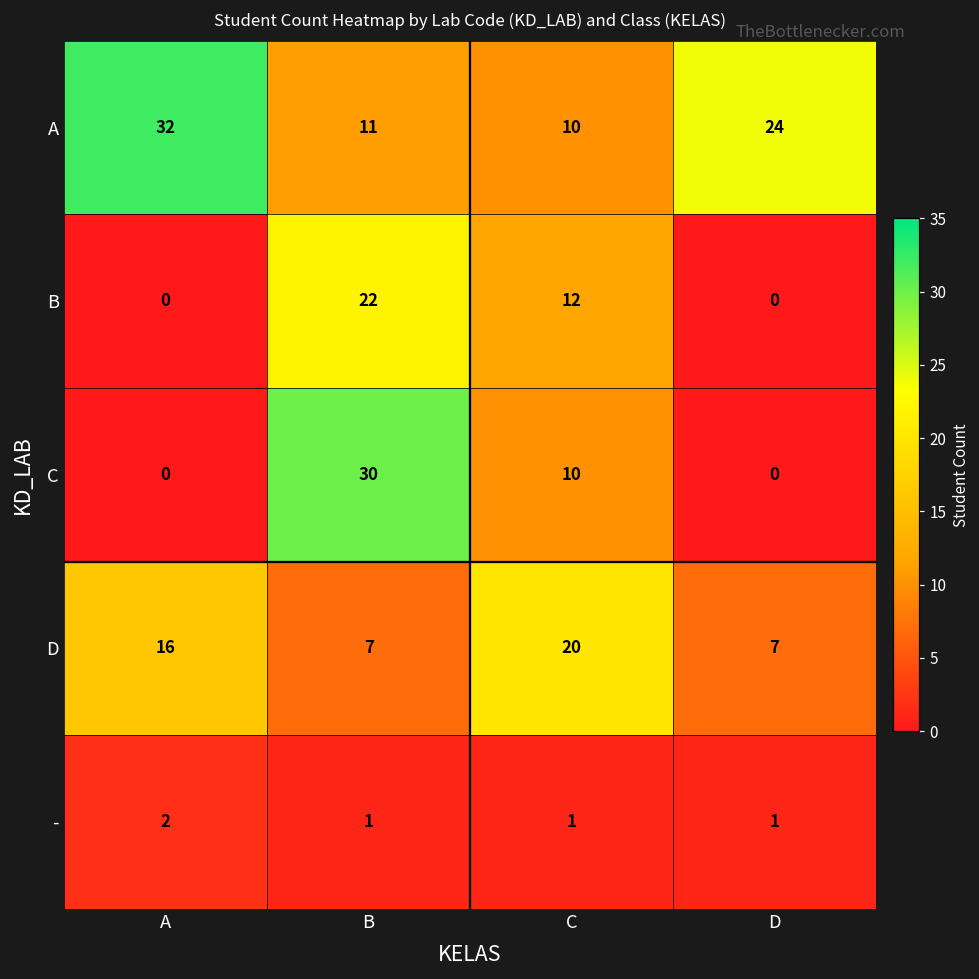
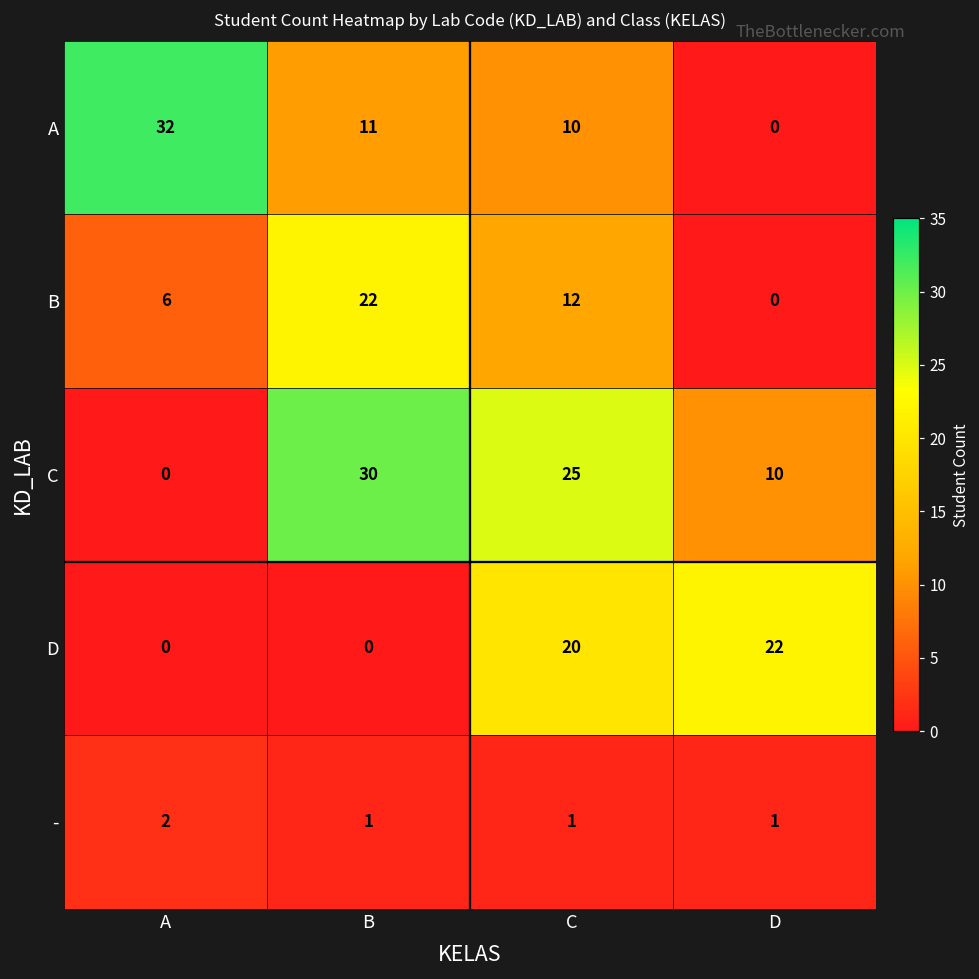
A, D: 24 -> 0
B, A: 0 -> 6
C, C: 10 -> 25
C, D: 0 -> 10
D, A: 16 -> 0
D, B: 7 -> 0
D, D: 7 -> 22
